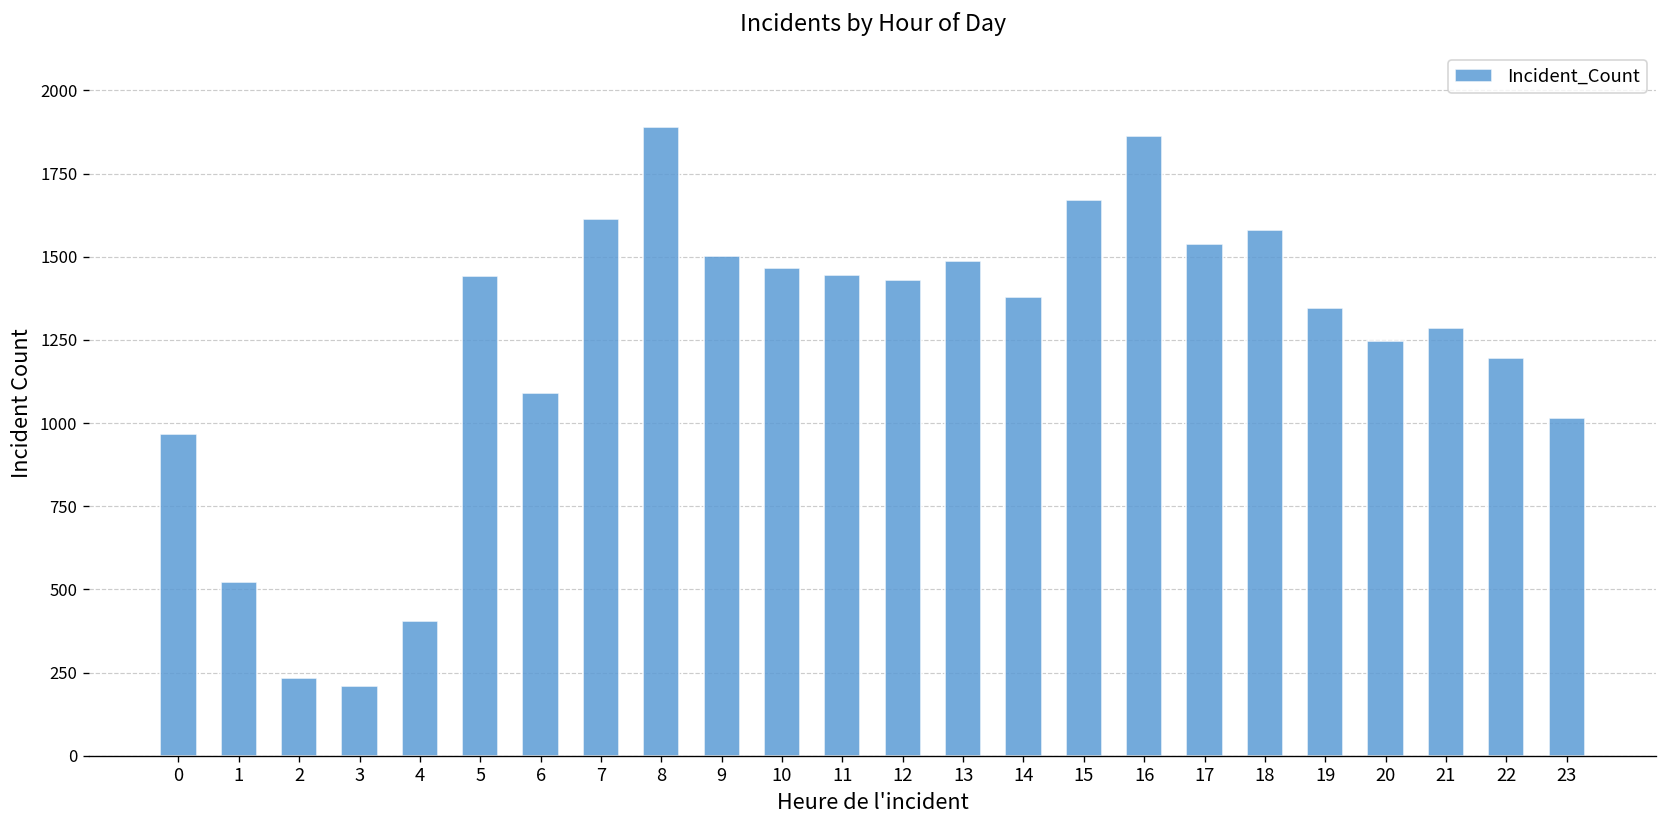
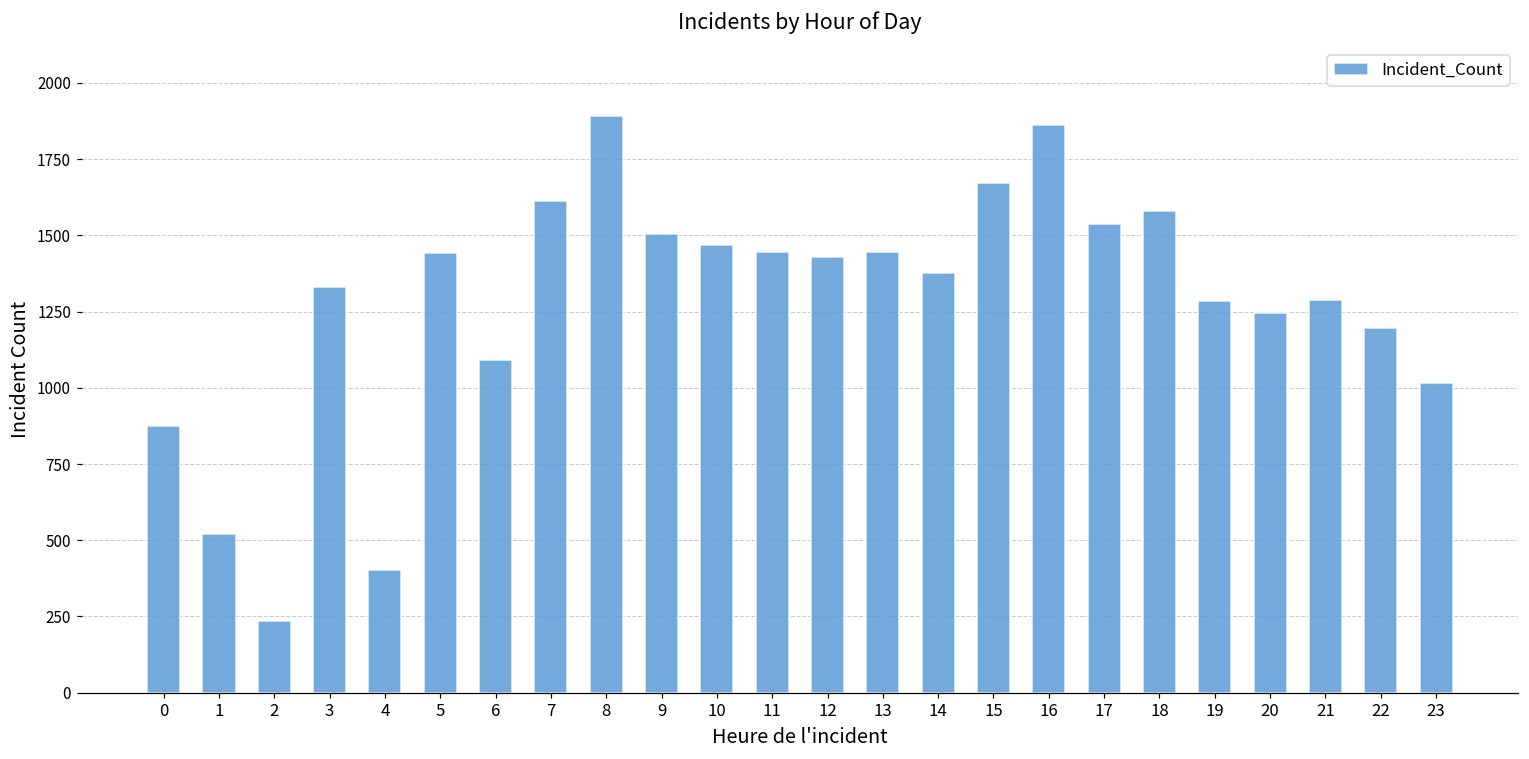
0: 970 -> 880
3: 210 -> 1330
13: 1490 -> 1450
19: 1350 -> 1280
